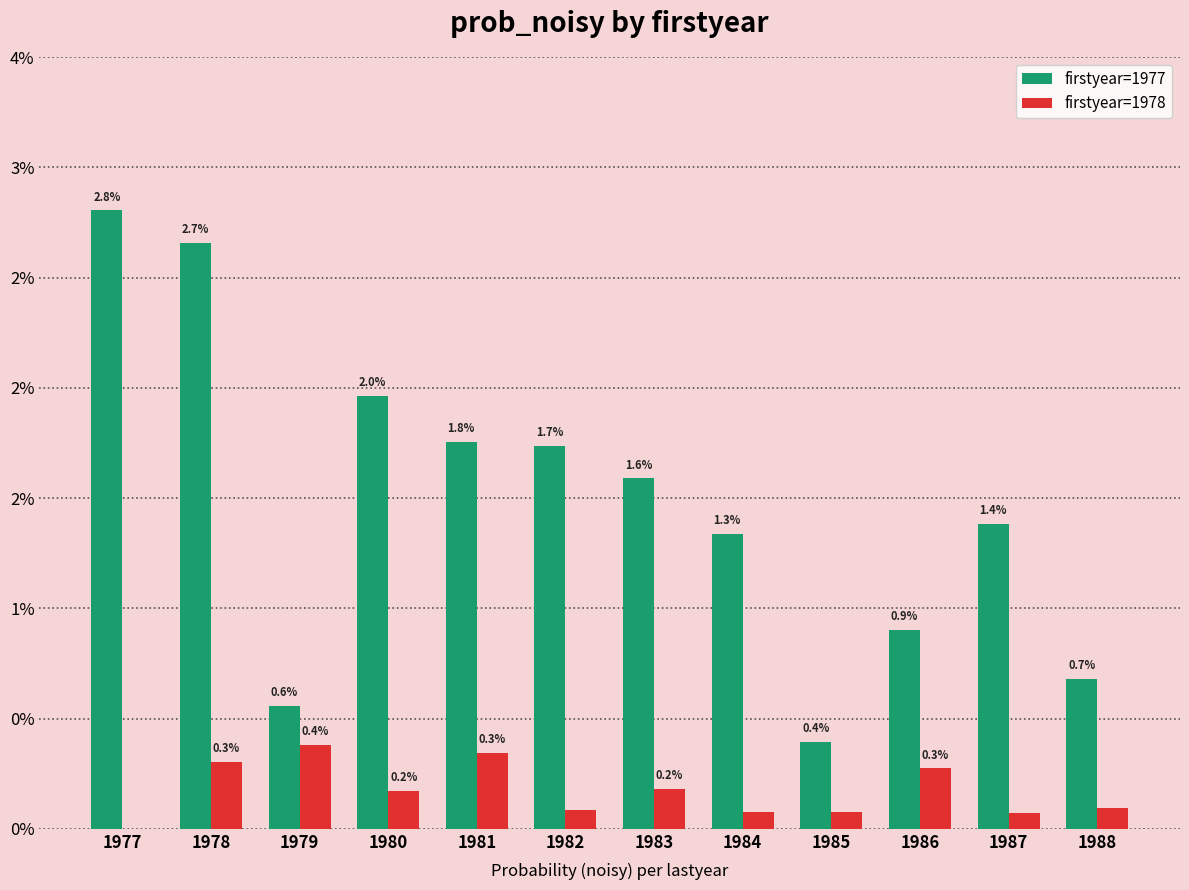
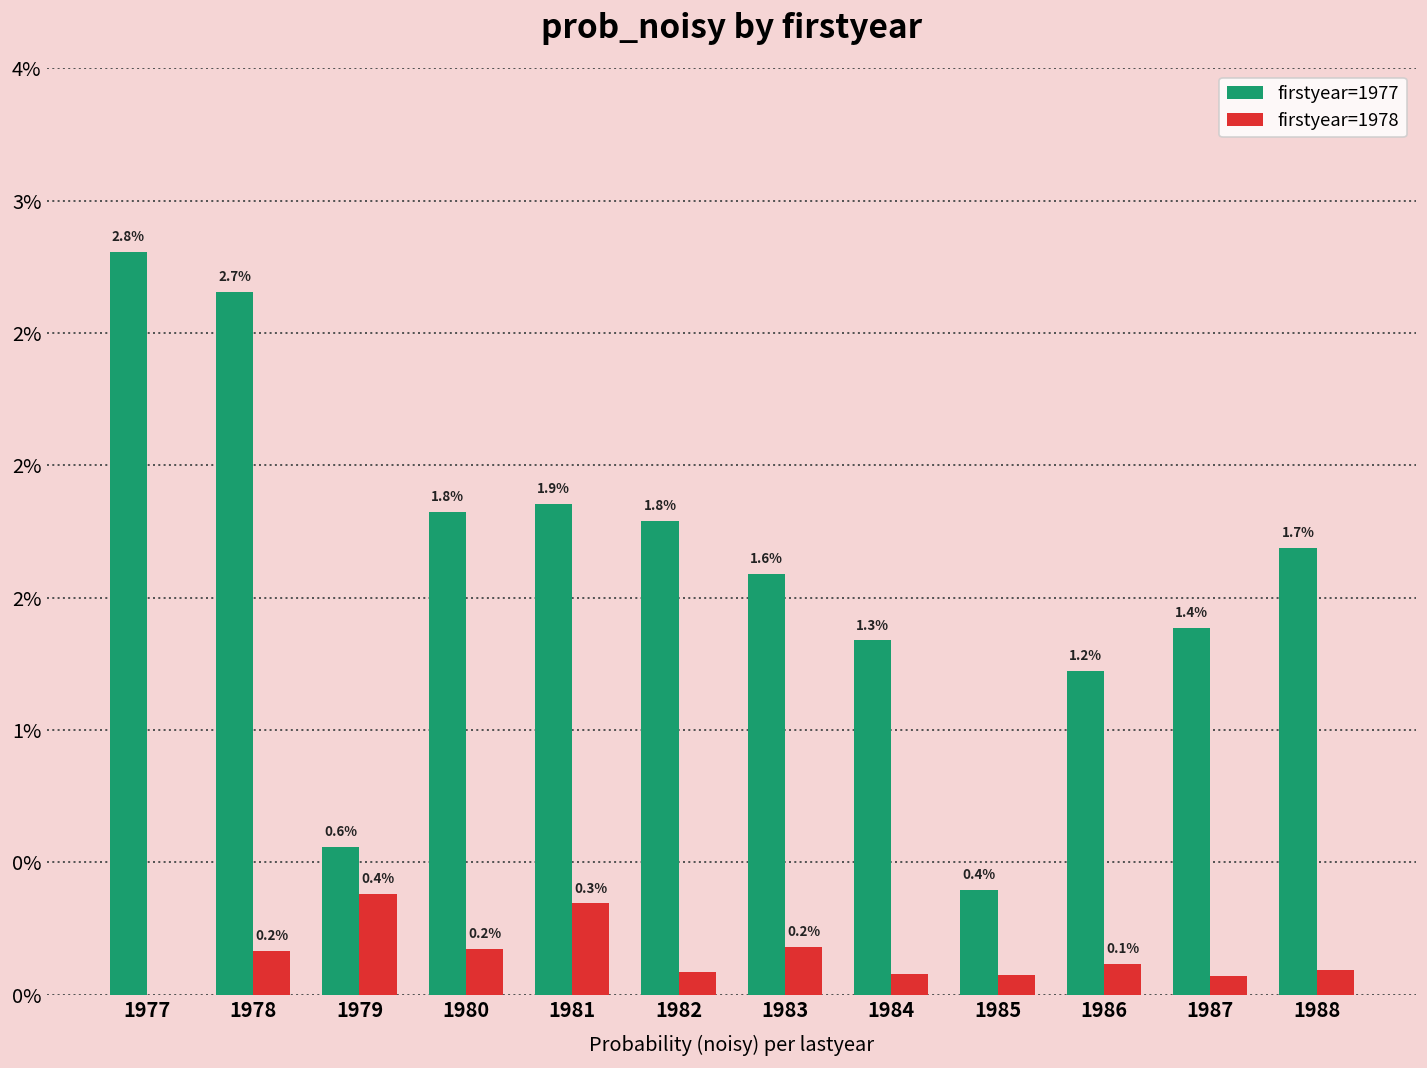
firstyear=1978, 1978: 0.3% -> 0.2%
firstyear=1977, 1980: 2.0% -> 1.8%
firstyear=1977, 1981: 1.8% -> 1.9%
firstyear=1977, 1982: 1.7% -> 1.8%
firstyear=1977, 1986: 0.9% -> 1.2%
firstyear=1978, 1986: 0.3% -> 0.1%
firstyear=1977, 1988: 0.7% -> 1.7%
